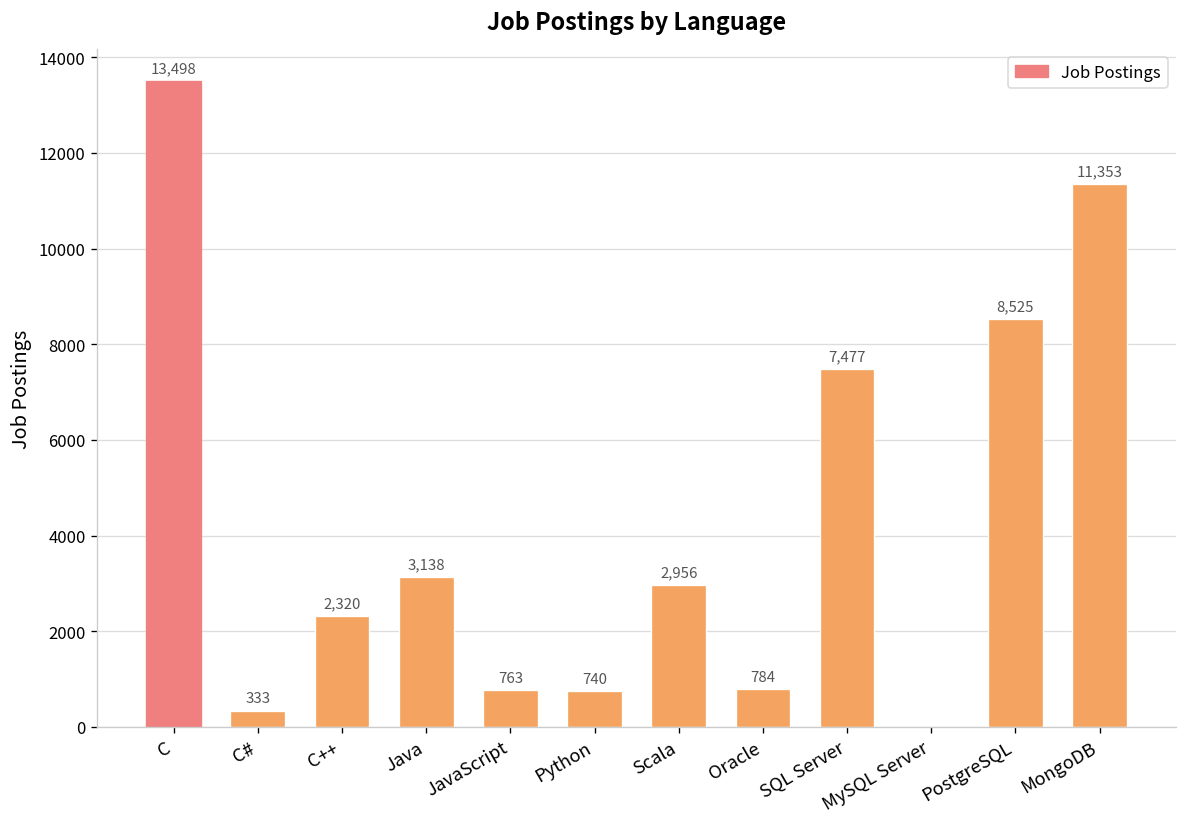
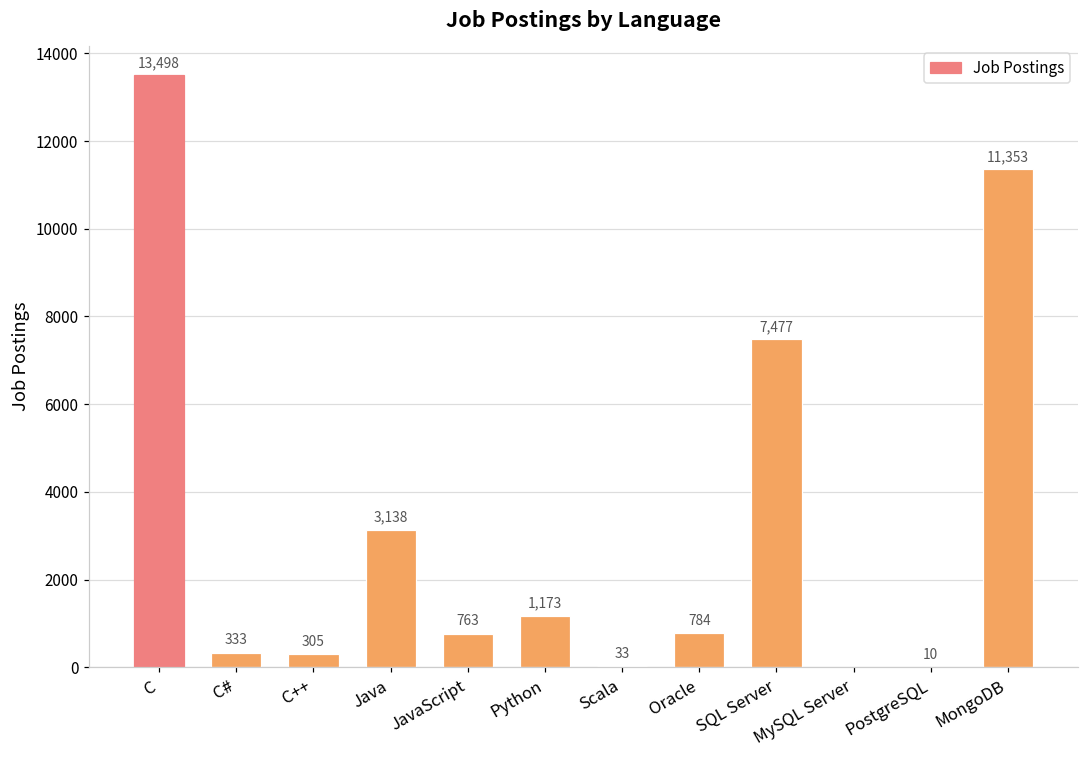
C++: 2,320 -> 305
Python: 740 -> 1,173
Scala: 2,956 -> 33
PostgreSQL: 8,525 -> 10
